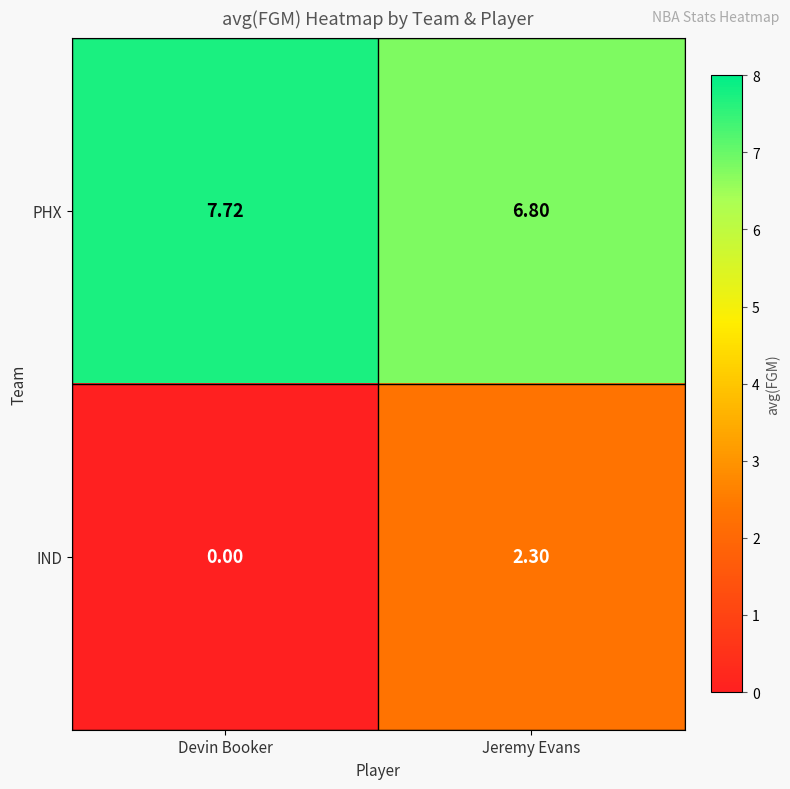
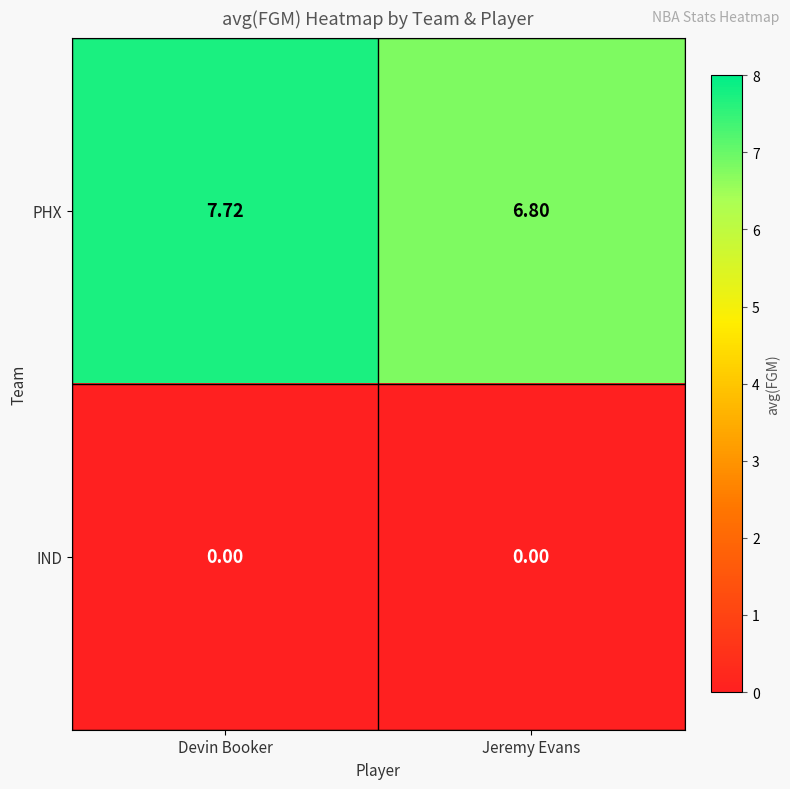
IND, Jeremy Evans: 2.30 -> 0.00
